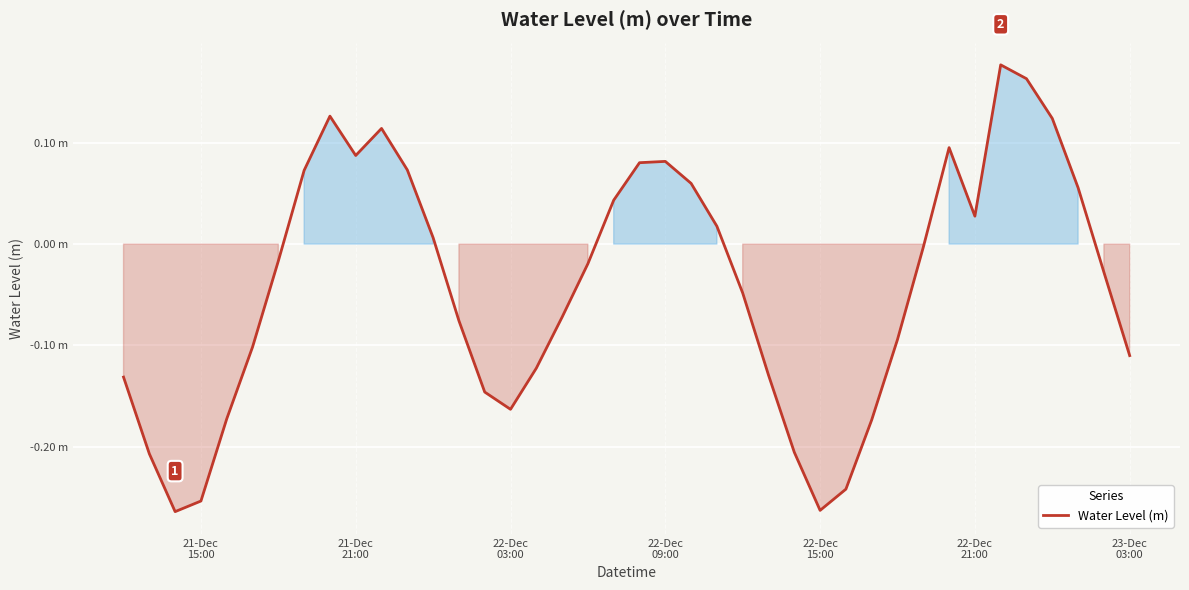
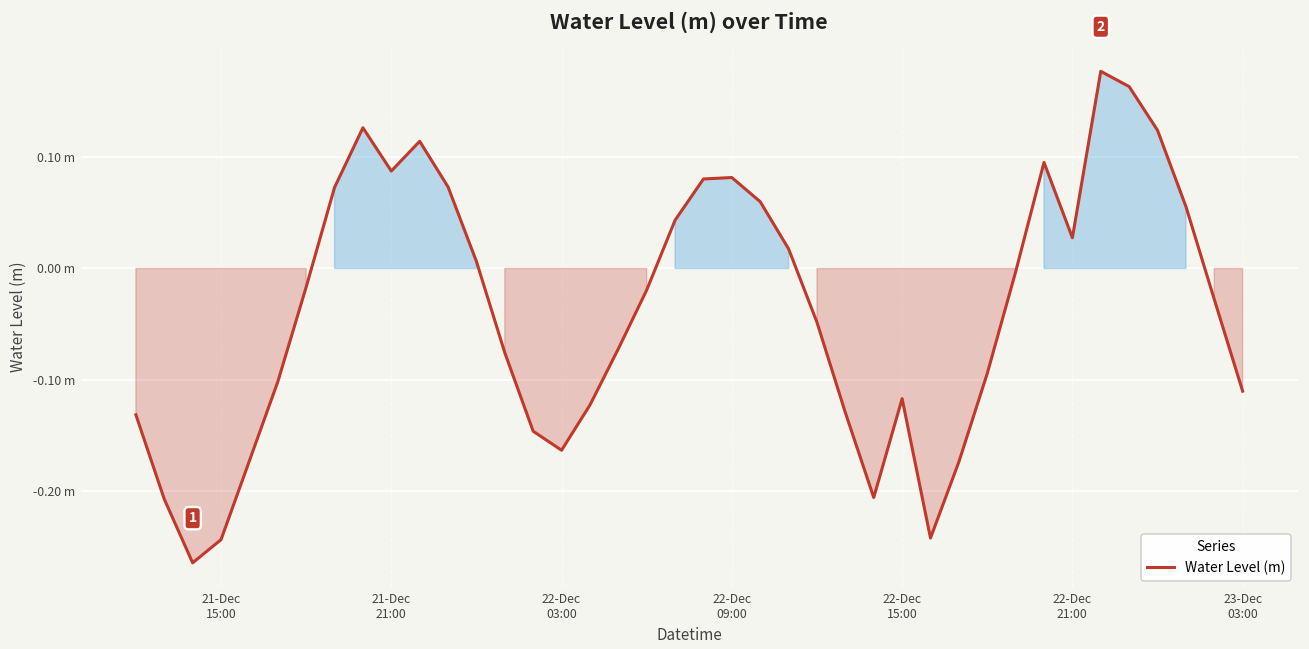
21-Dec 15:00: -0.254 m -> -0.243 m
22-Dec 15:00: -0.263 m -> -0.117 m
